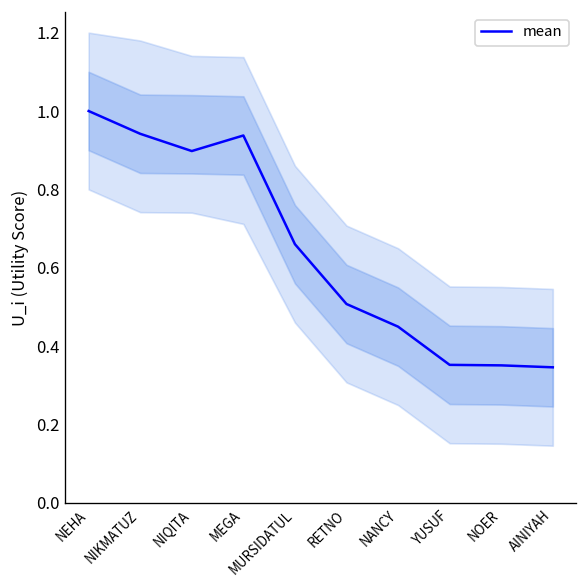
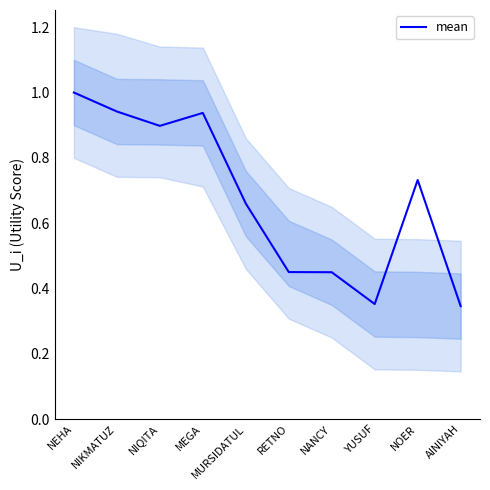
mean, RETNO: 0.51 -> 0.45
mean, NOER: 0.35 -> 0.73
